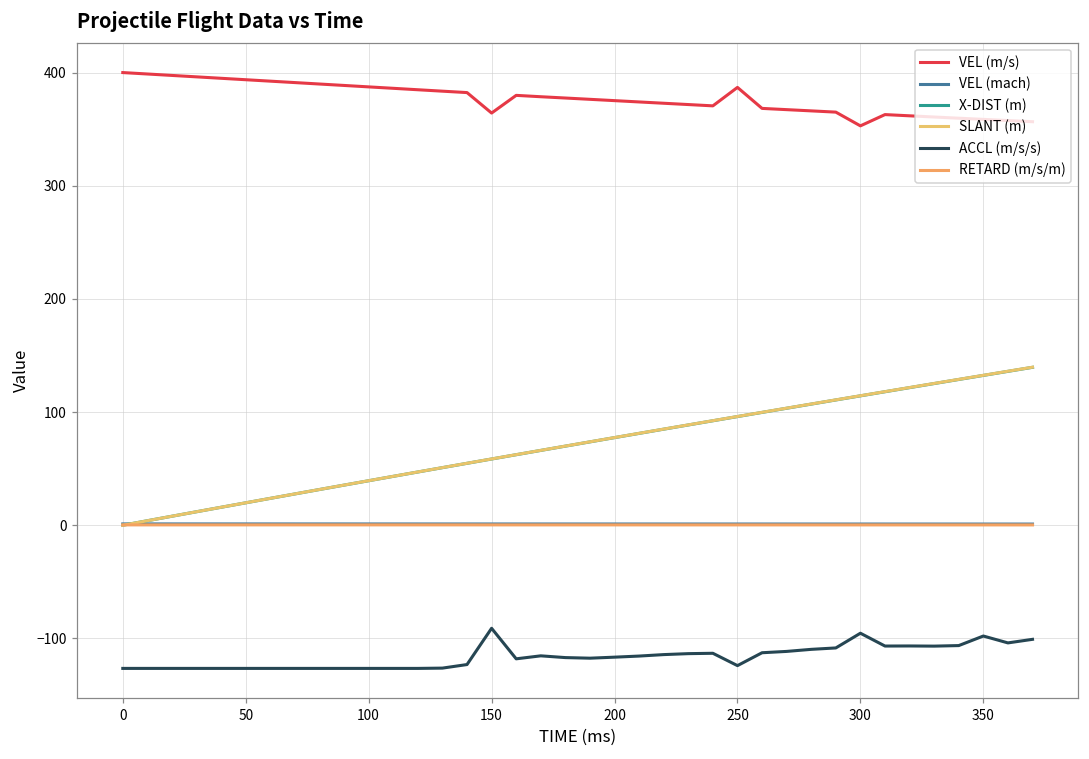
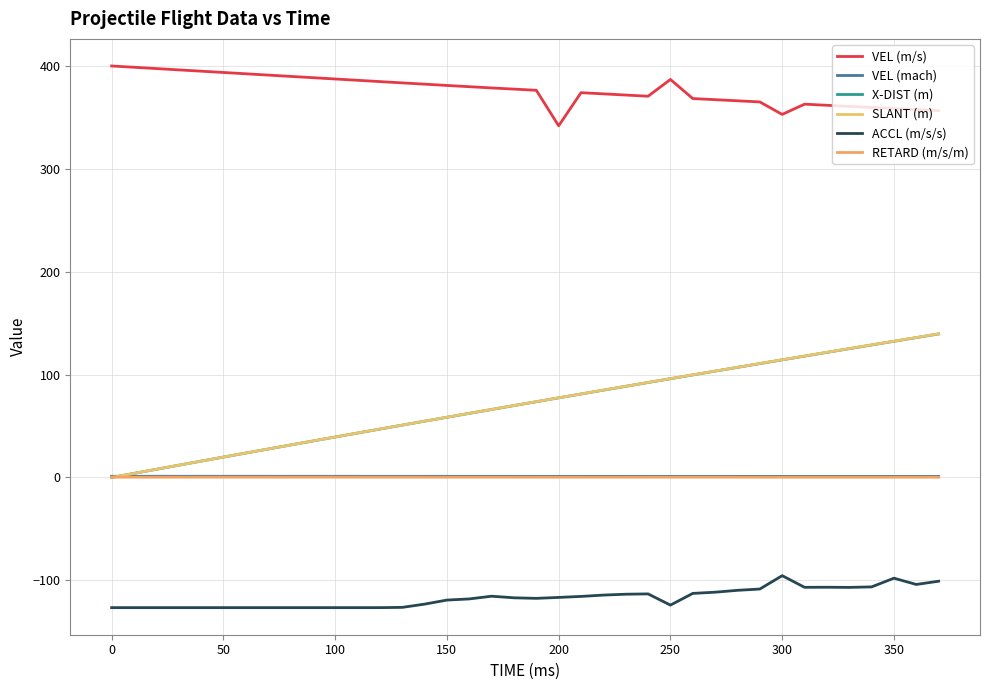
VEL (m/s), 150: 364 -> 381
ACCL (m/s/s), 150: -91 -> -119
VEL (m/s), 200: 375 -> 342
